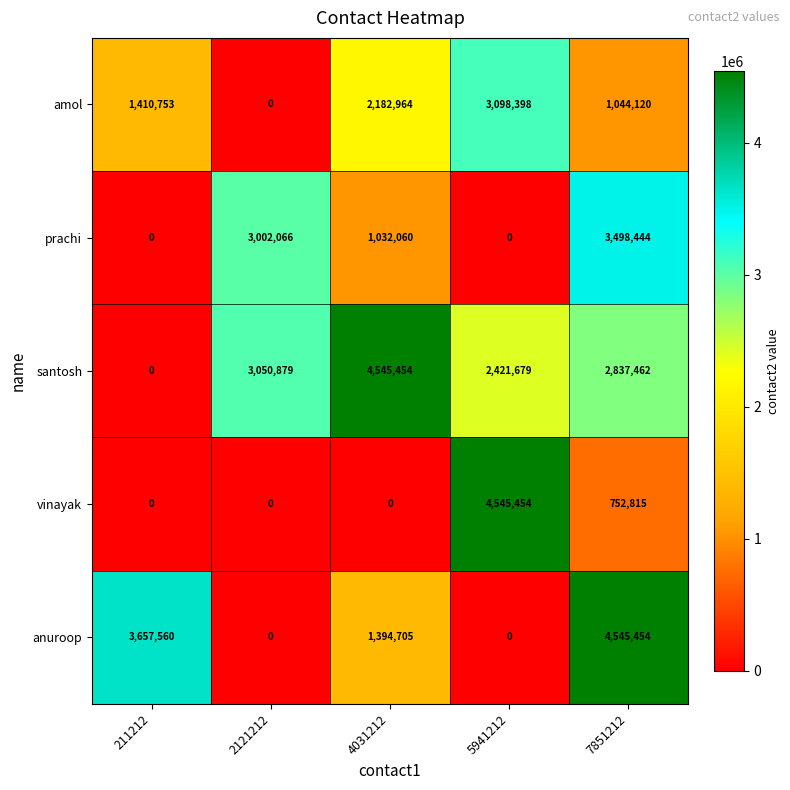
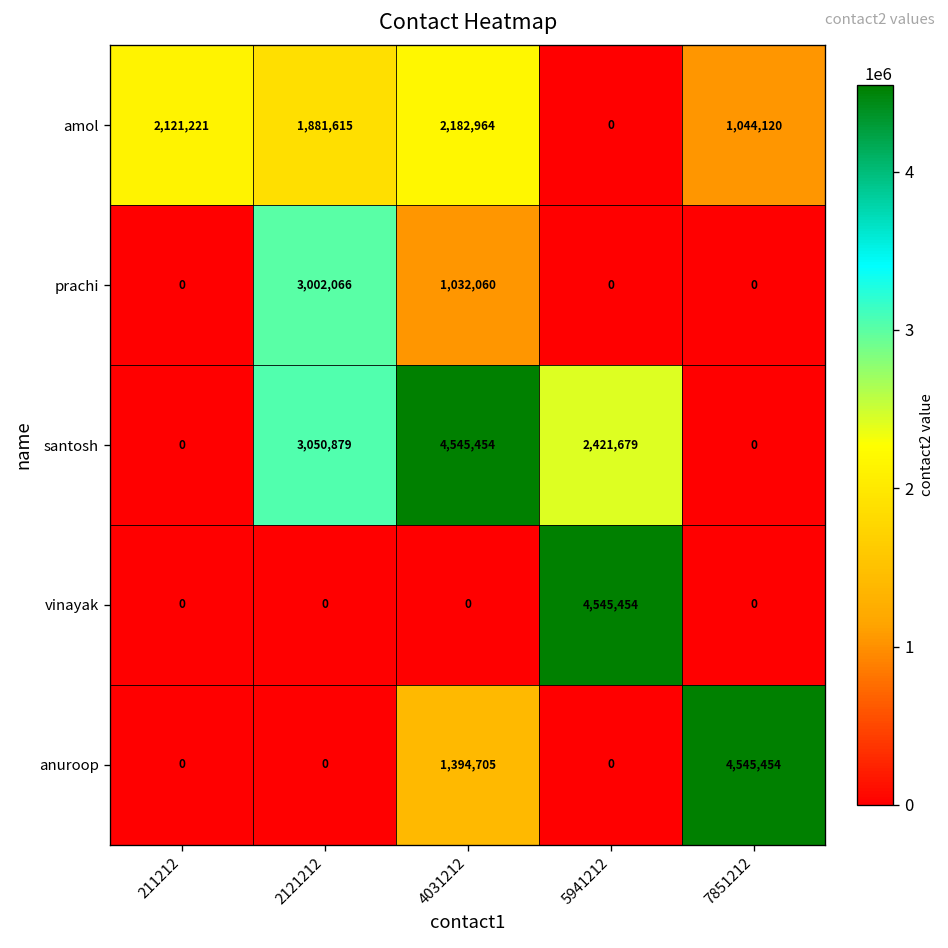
amol, 211212: 1,410,753 -> 2,121,221
amol, 2121212: 0 -> 1,881,615
amol, 5941212: 3,098,398 -> 0
prachi, 7851212: 3,498,444 -> 0
santosh, 7851212: 2,837,462 -> 0
vinayak, 7851212: 752,815 -> 0
anuroop, 211212: 3,657,560 -> 0
